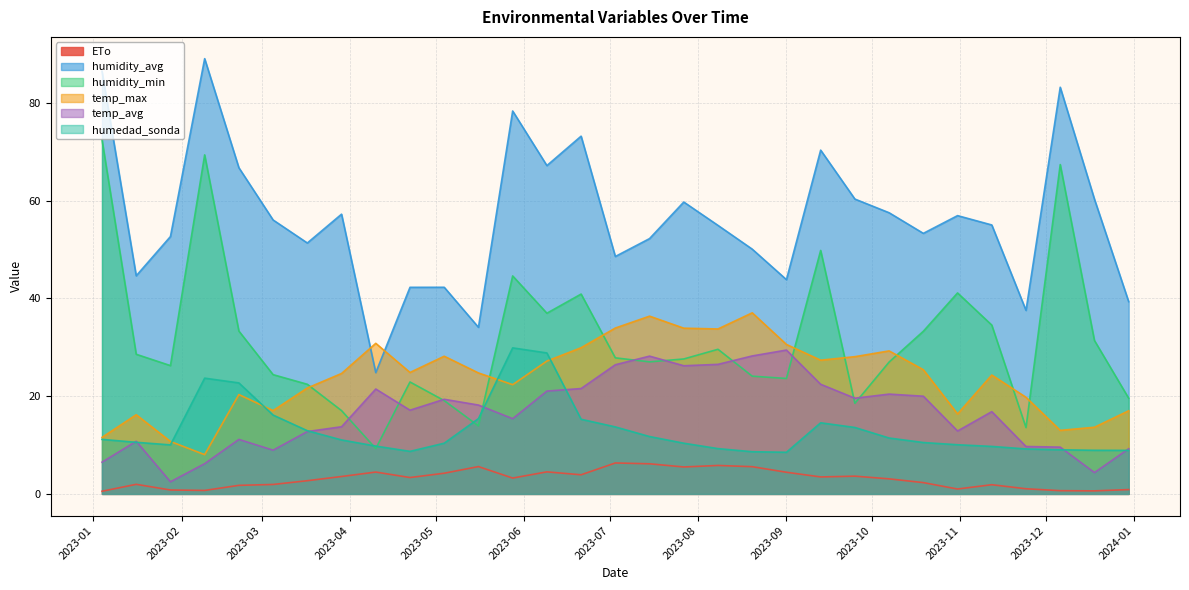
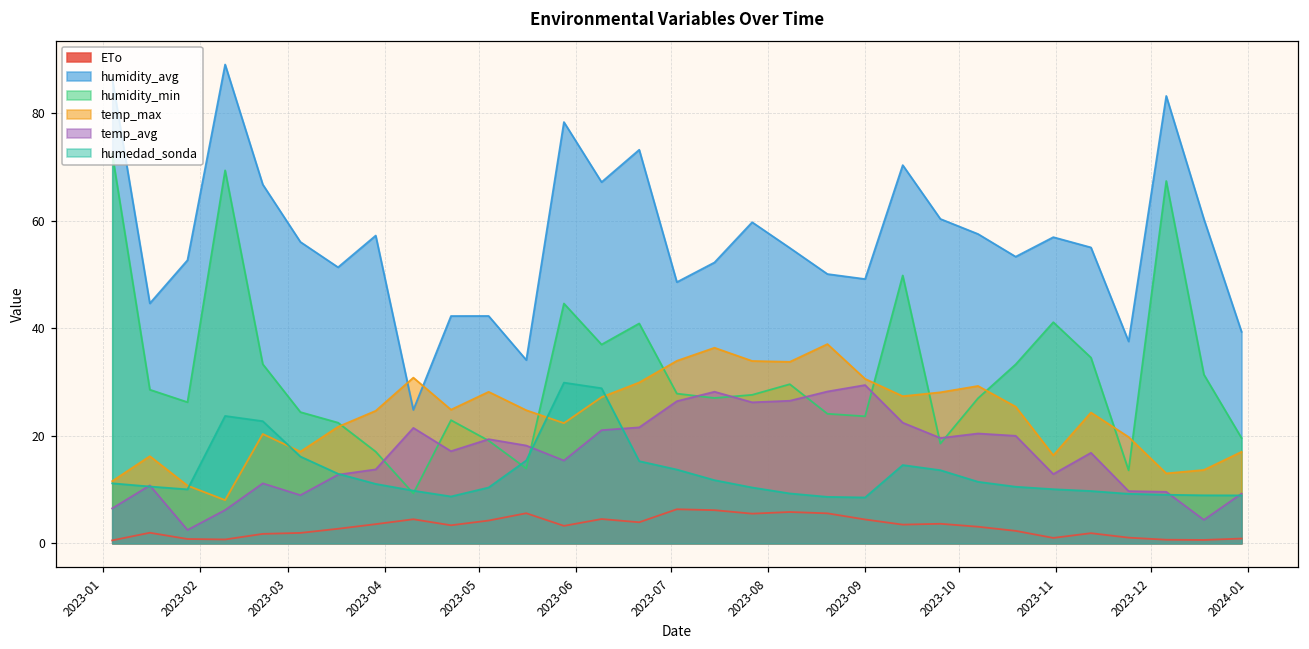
humidity_avg, 2023-09: 44 -> 49
